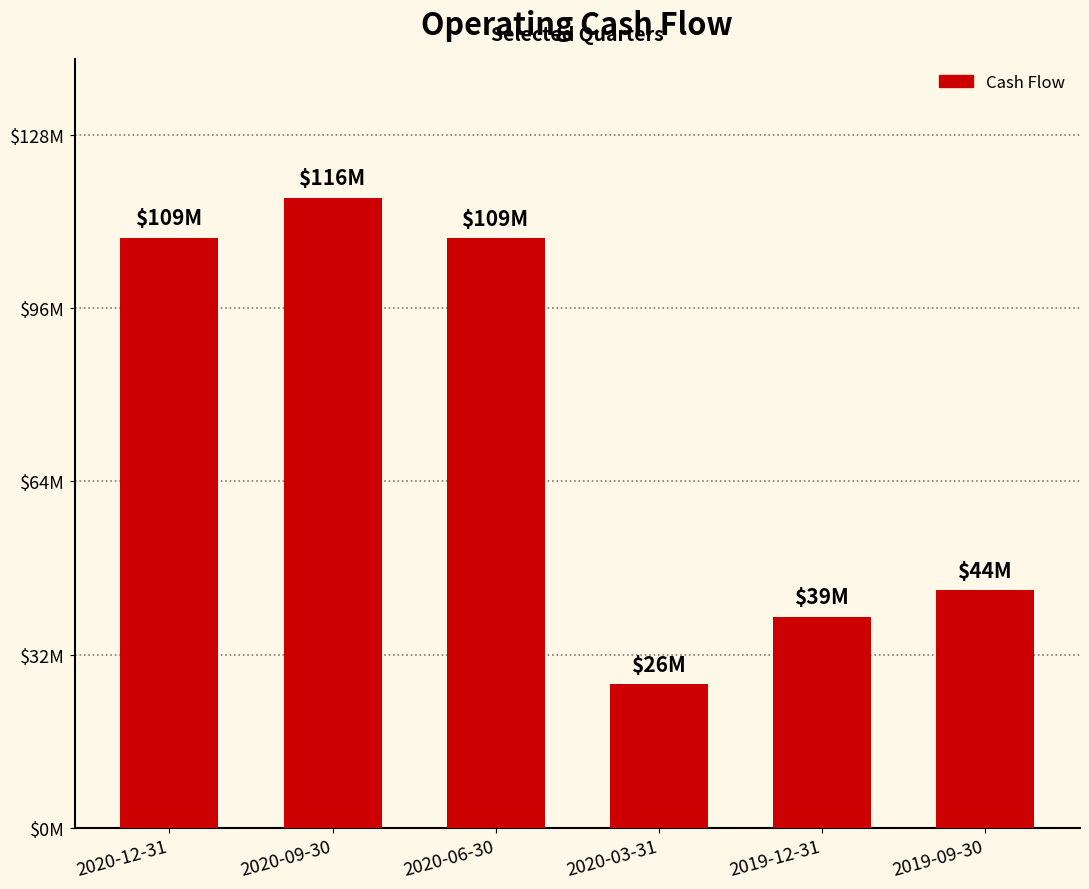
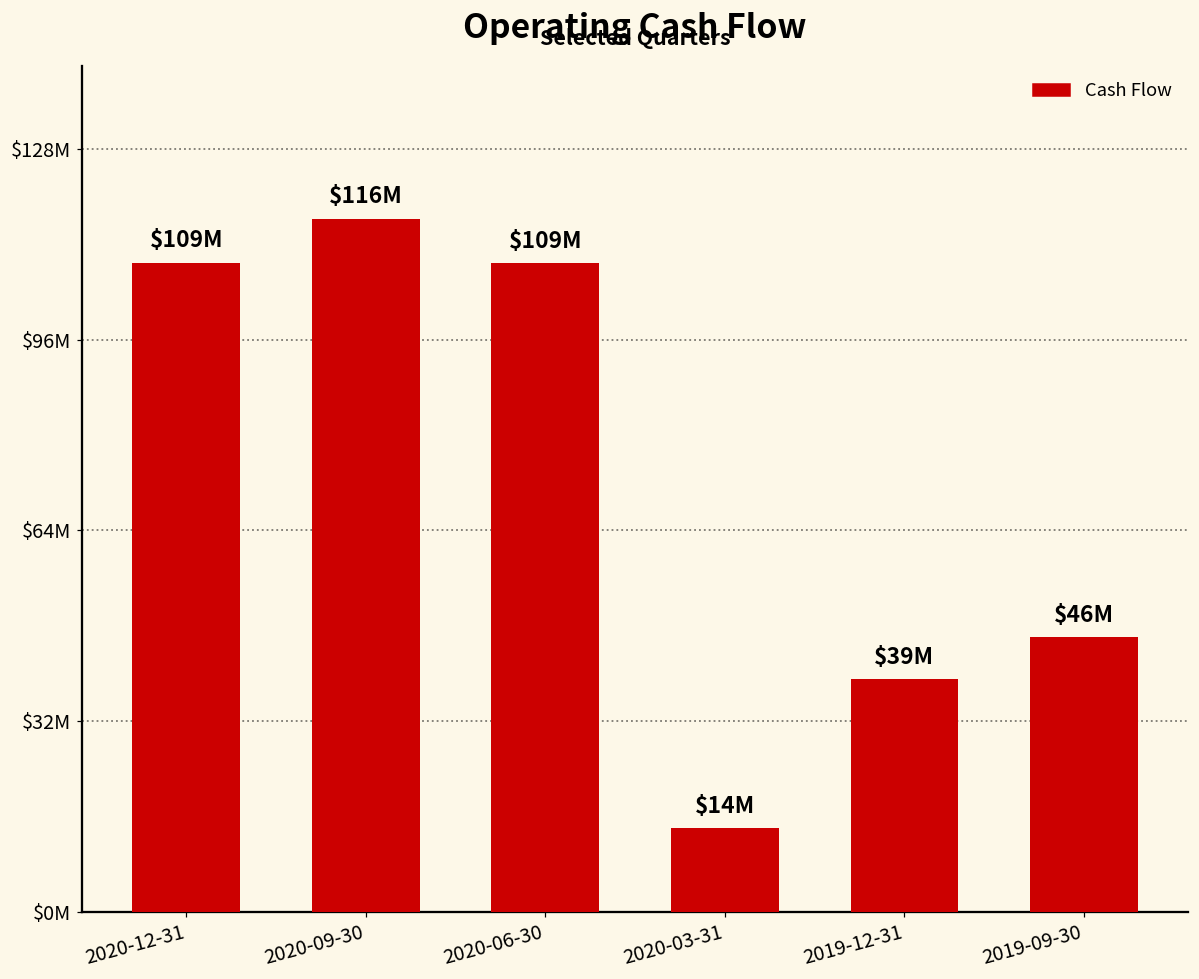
2020-03-31: $26M -> $14M
2019-09-30: $44M -> $46M
